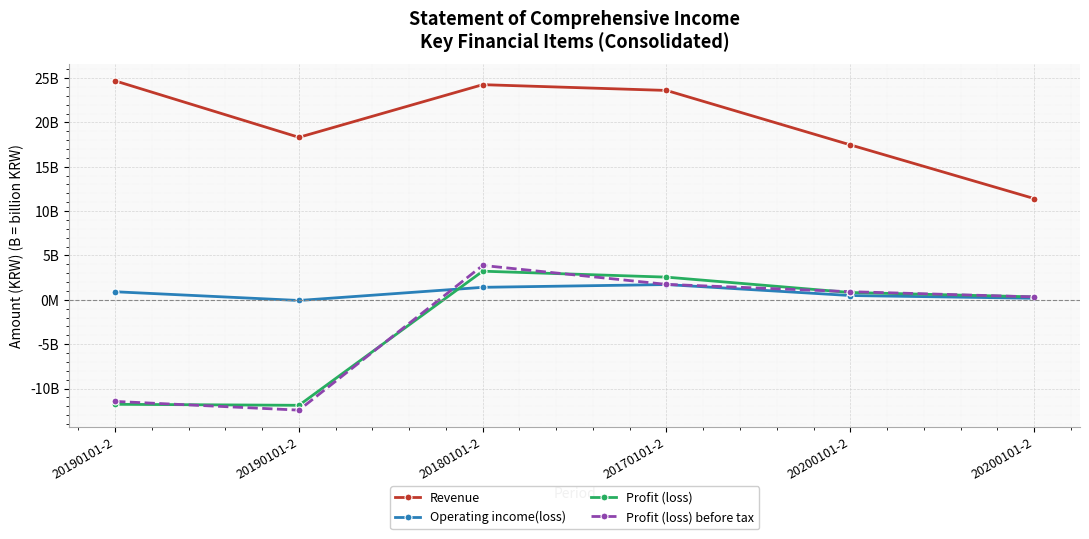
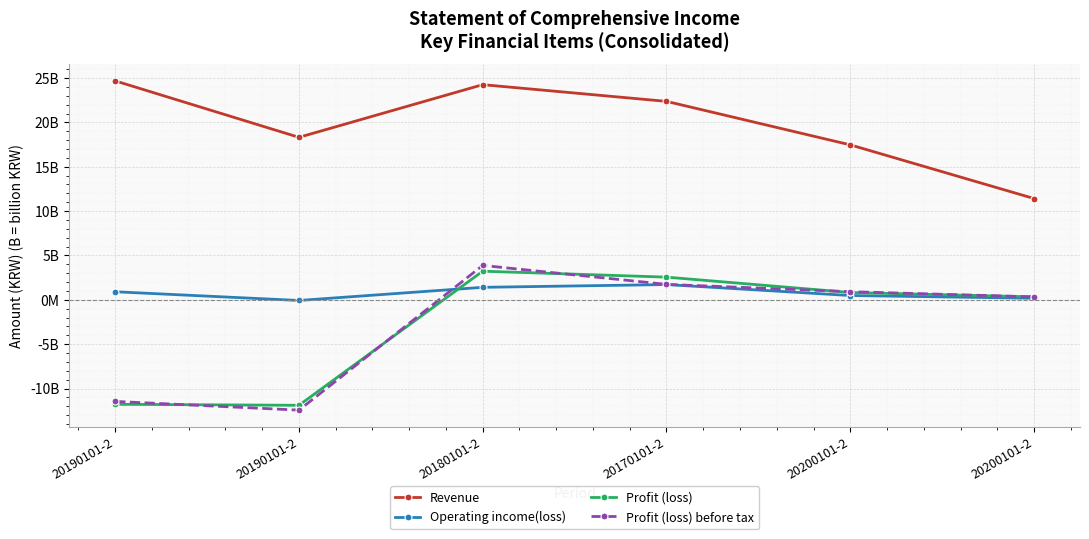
Revenue, 20170101-2: 24000000000 -> 22000000000
